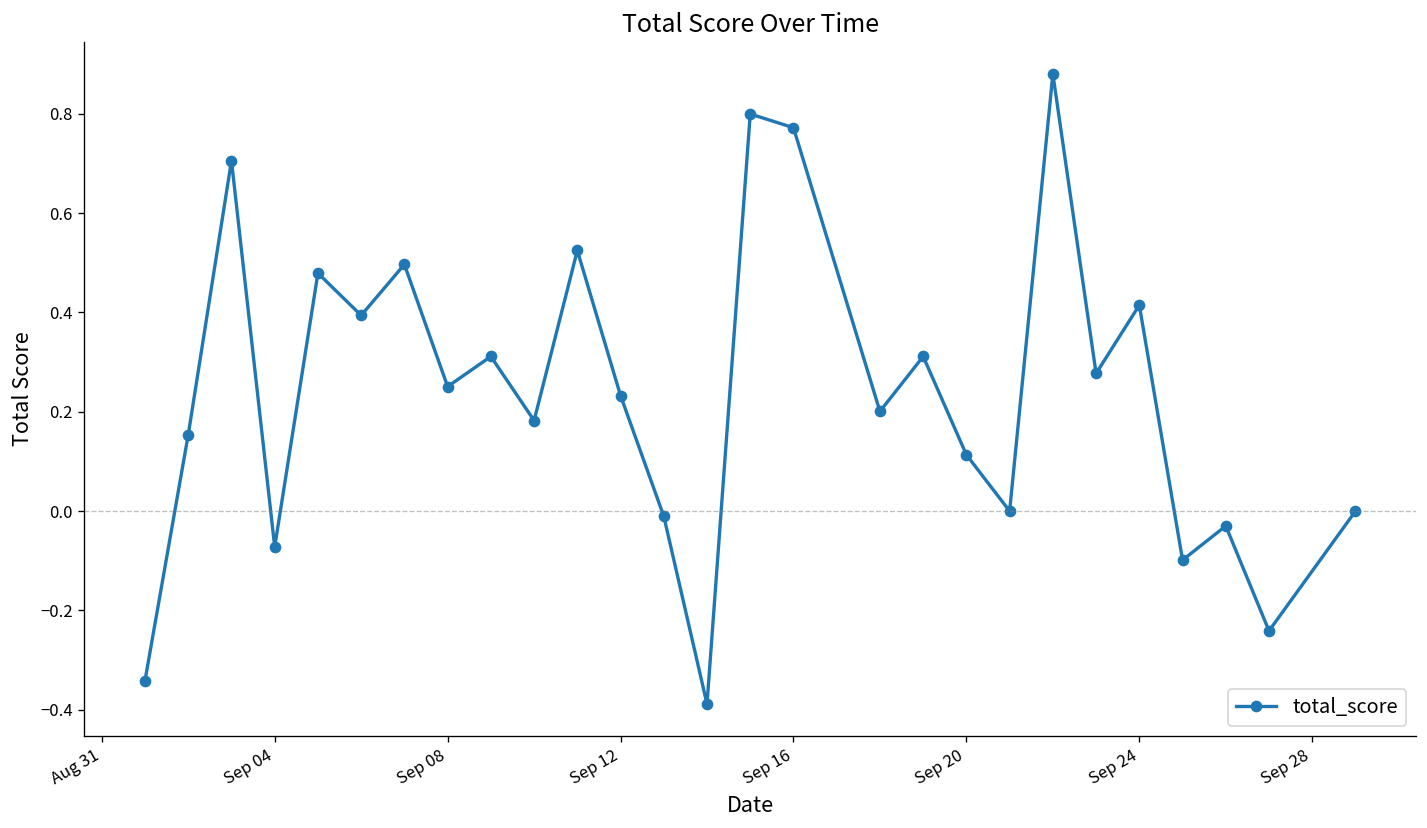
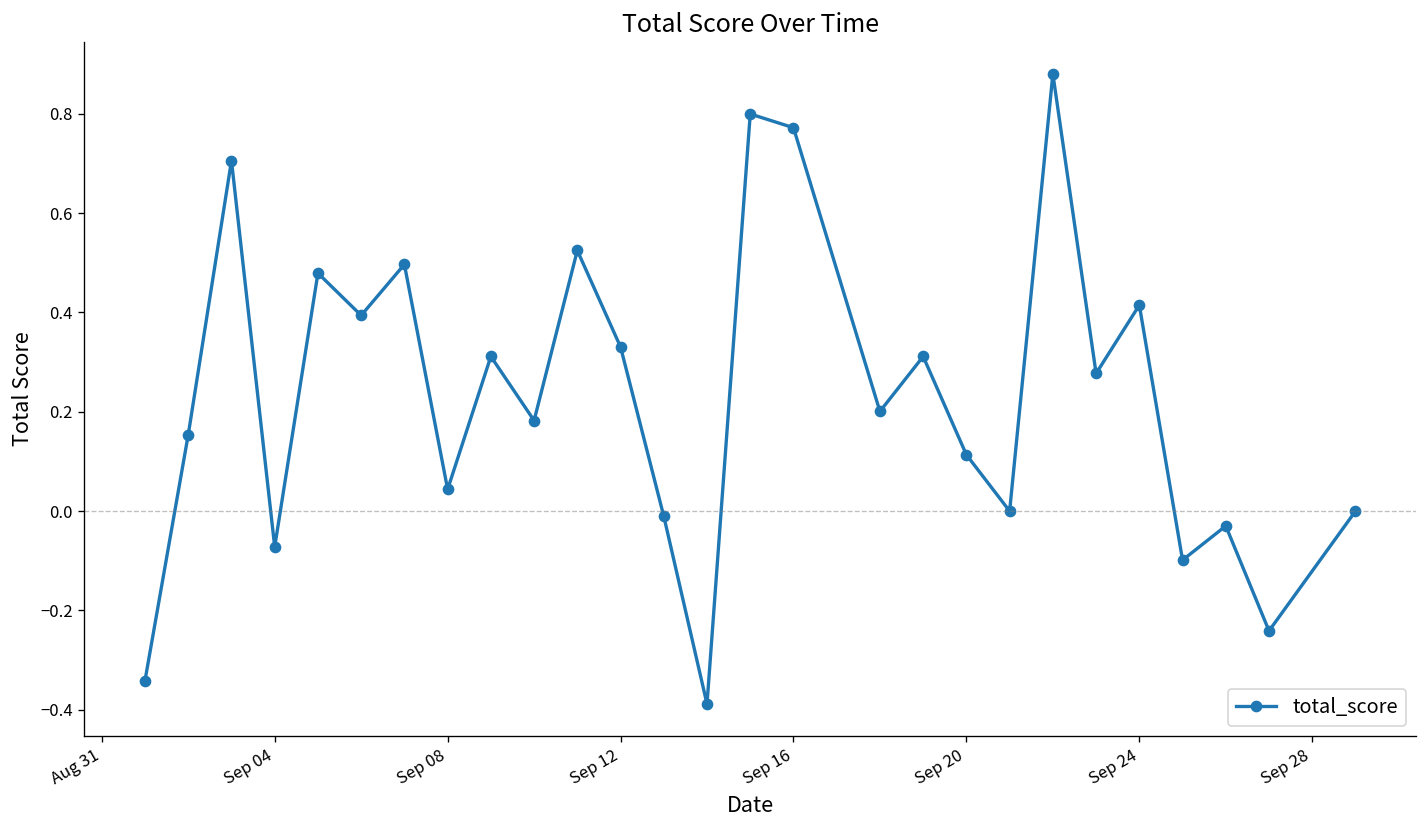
Sep 08: 0.25 -> 0.04
Sep 12: 0.23 -> 0.33
